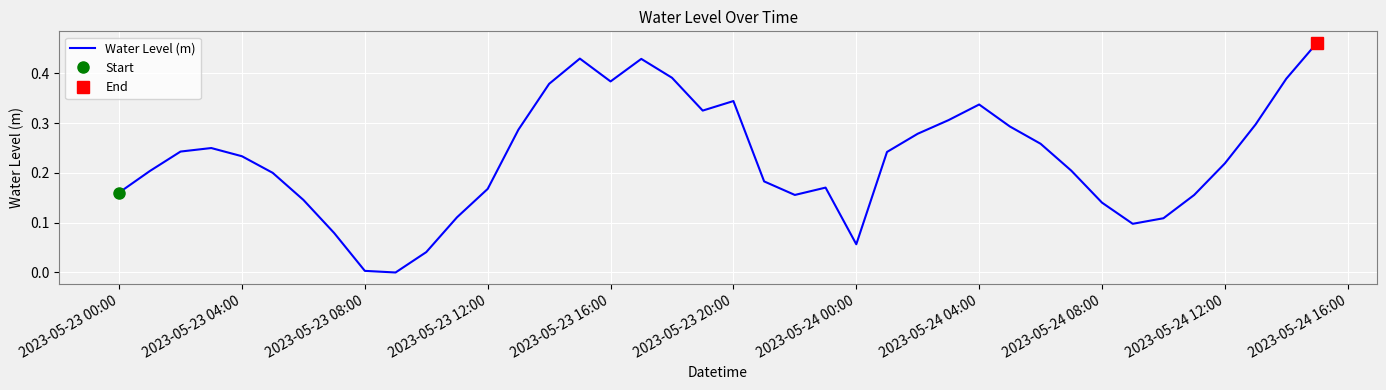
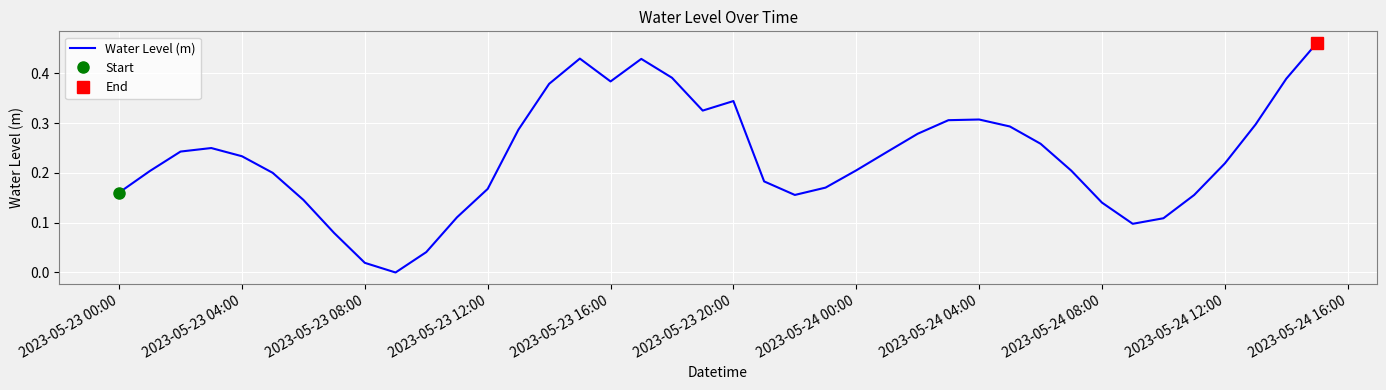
Water Level (m), 2023-05-23 08:00: 0.00 -> 0.02
Water Level (m), 2023-05-24 00:00: 0.06 -> 0.20
Water Level (m), 2023-05-24 04:00: 0.34 -> 0.31
